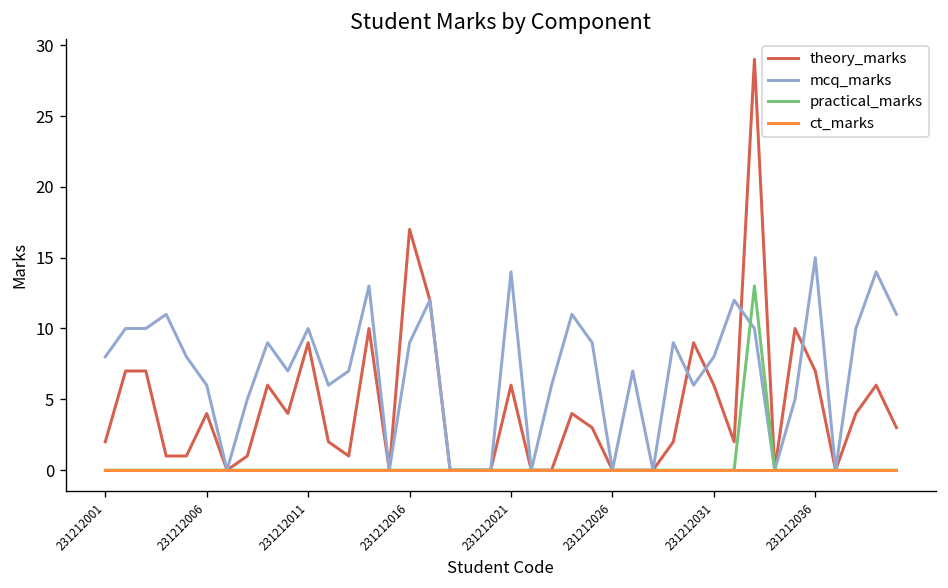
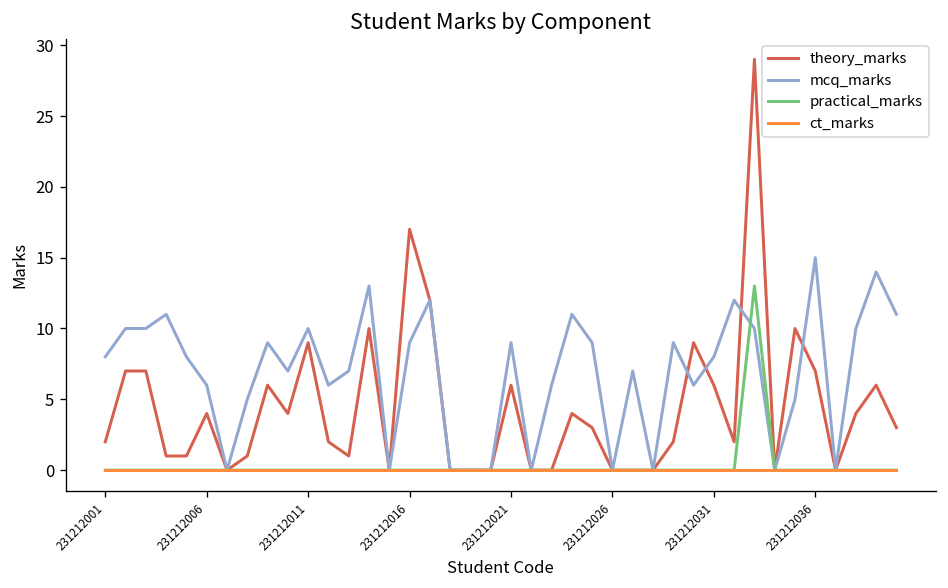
mcq_marks, 231212021: 14 -> 9
